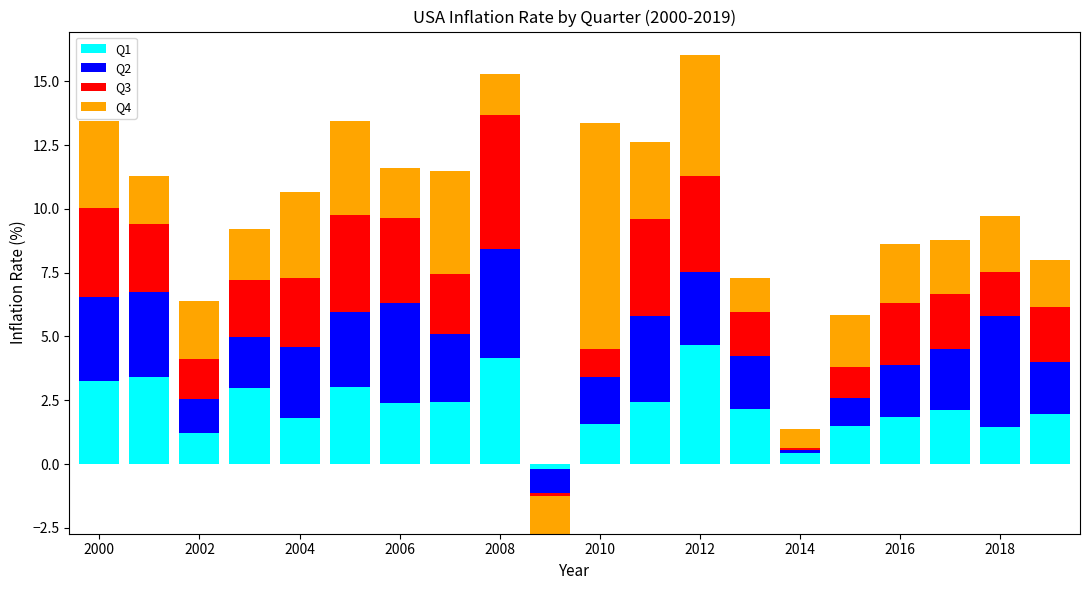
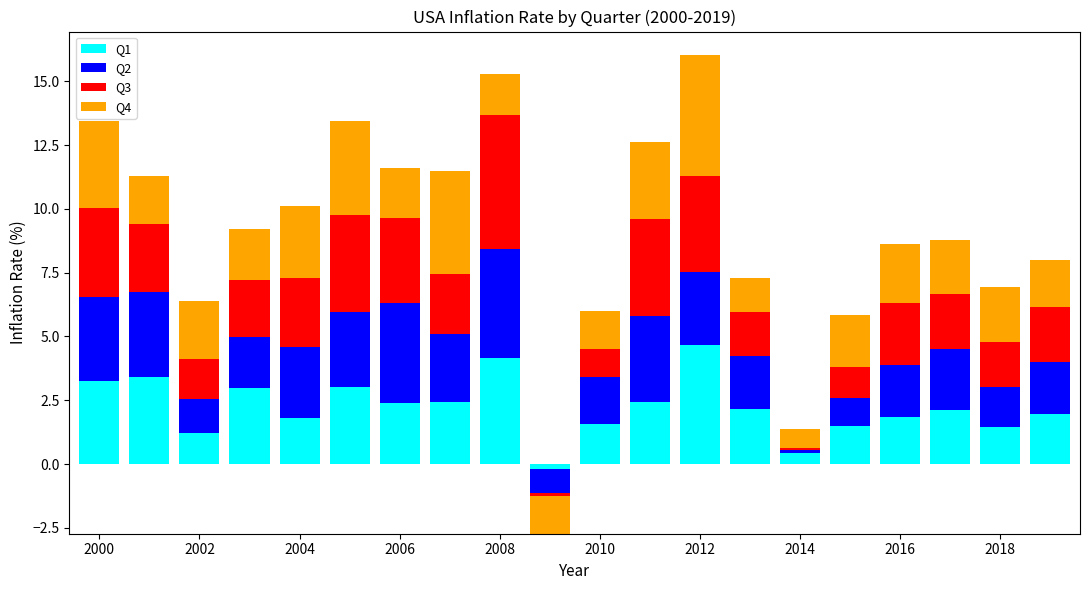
Q4, 2004: 3.4 -> 2.8
Q4, 2010: 8.9 -> 1.5
Q2, 2018: 4.3 -> 1.6
